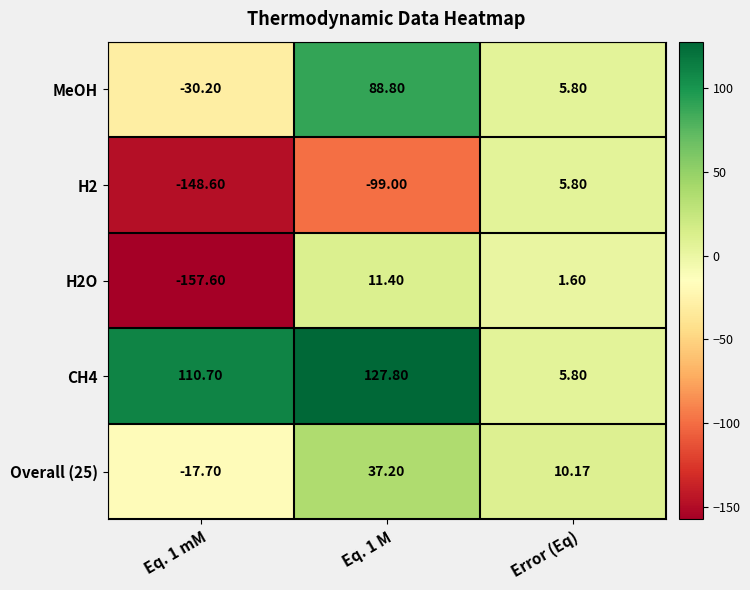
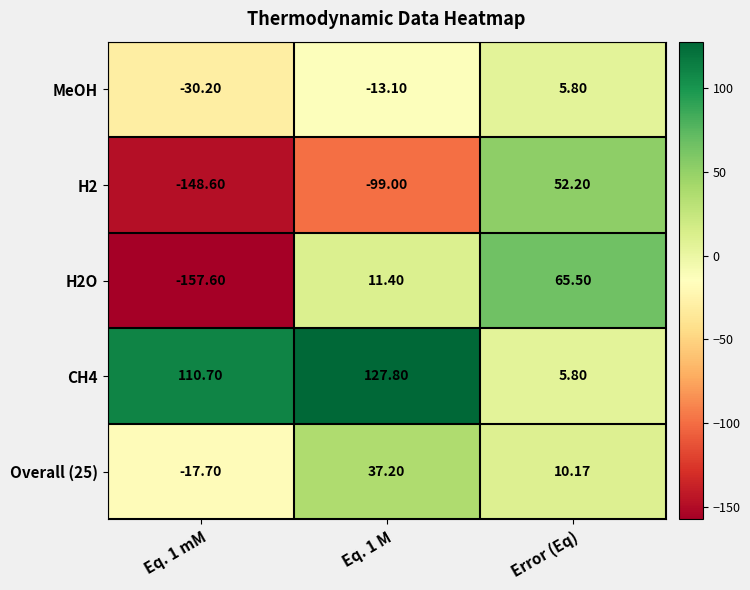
MeOH, Eq. 1 M: 88.80 -> -13.10
H2, Error (Eq): 5.80 -> 52.20
H2O, Error (Eq): 1.60 -> 65.50
